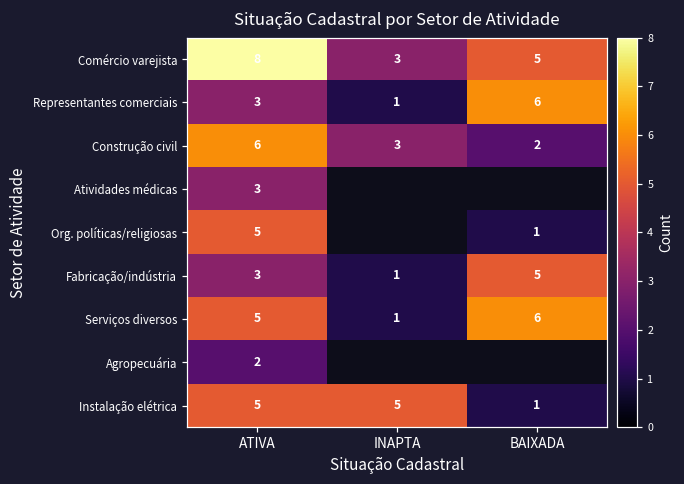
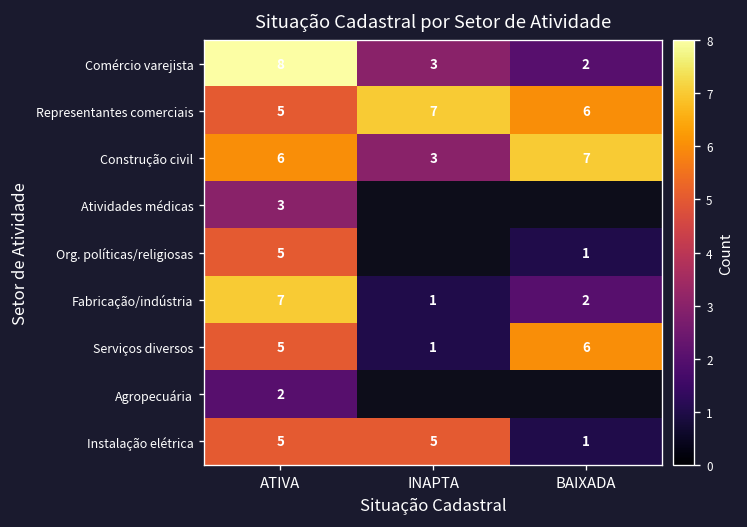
Comércio varejista, BAIXADA: 5 -> 2
Representantes comerciais, ATIVA: 3 -> 5
Representantes comerciais, INAPTA: 1 -> 7
Construção civil, BAIXADA: 2 -> 7
Fabricação/indústria, ATIVA: 3 -> 7
Fabricação/indústria, BAIXADA: 5 -> 2
